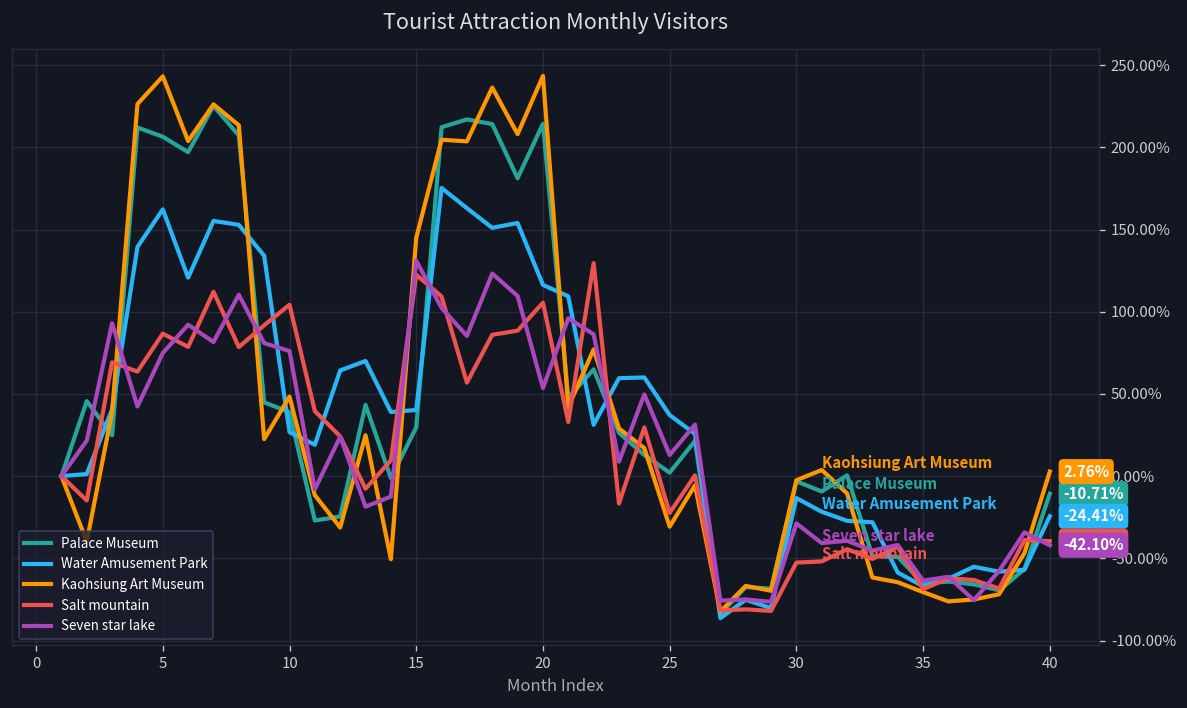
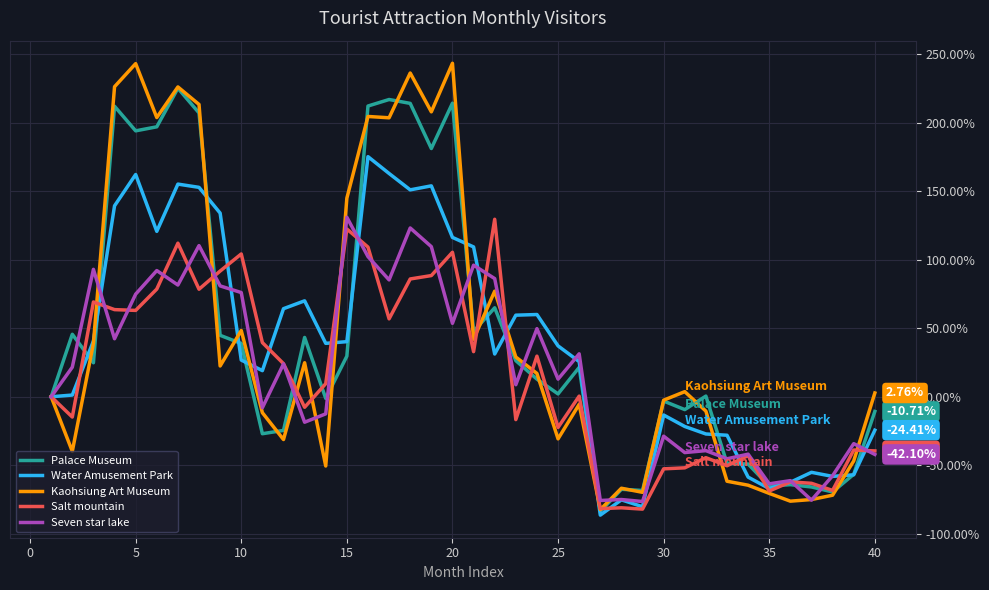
Palace Museum, 5: 206% -> 194%
Salt mountain, 5: 87% -> 63%
